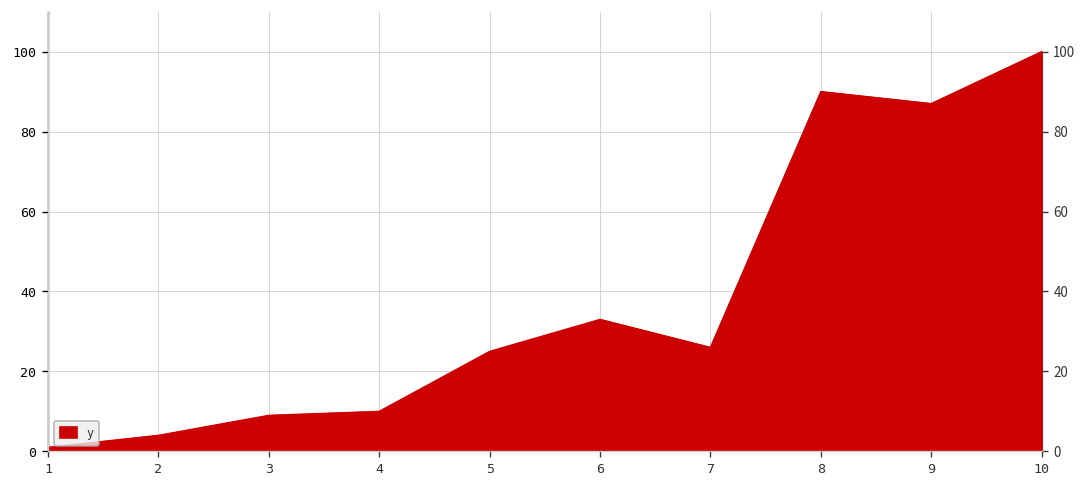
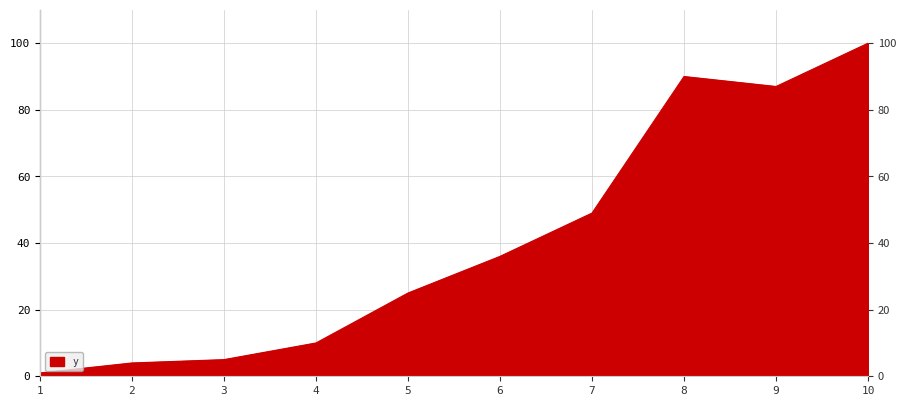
3: 9 -> 5
6: 33 -> 36
7: 26 -> 49
